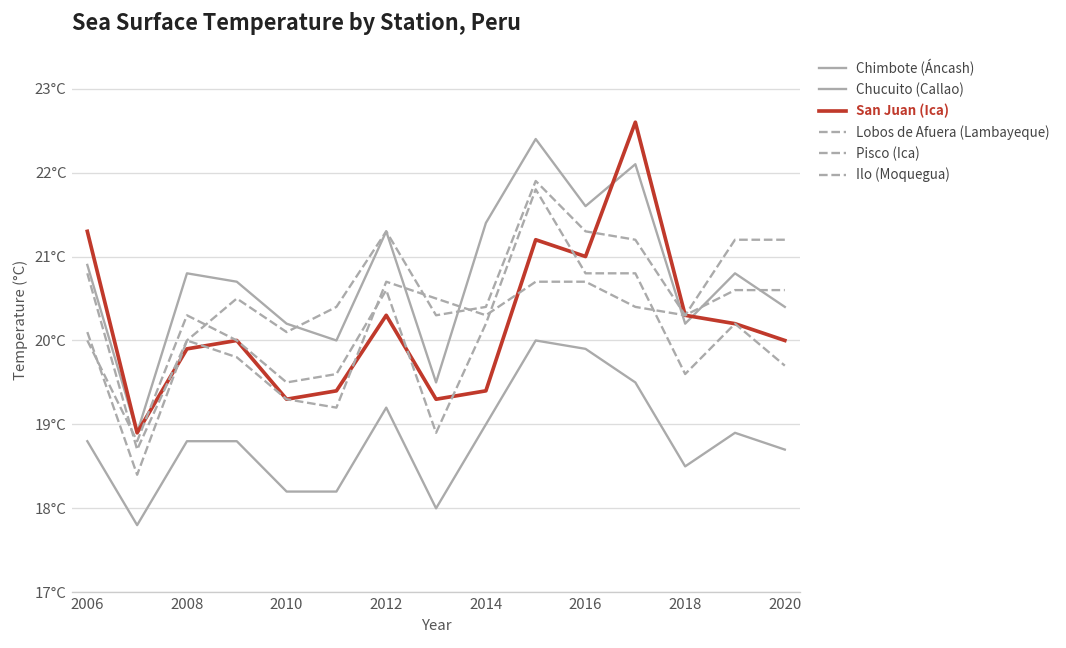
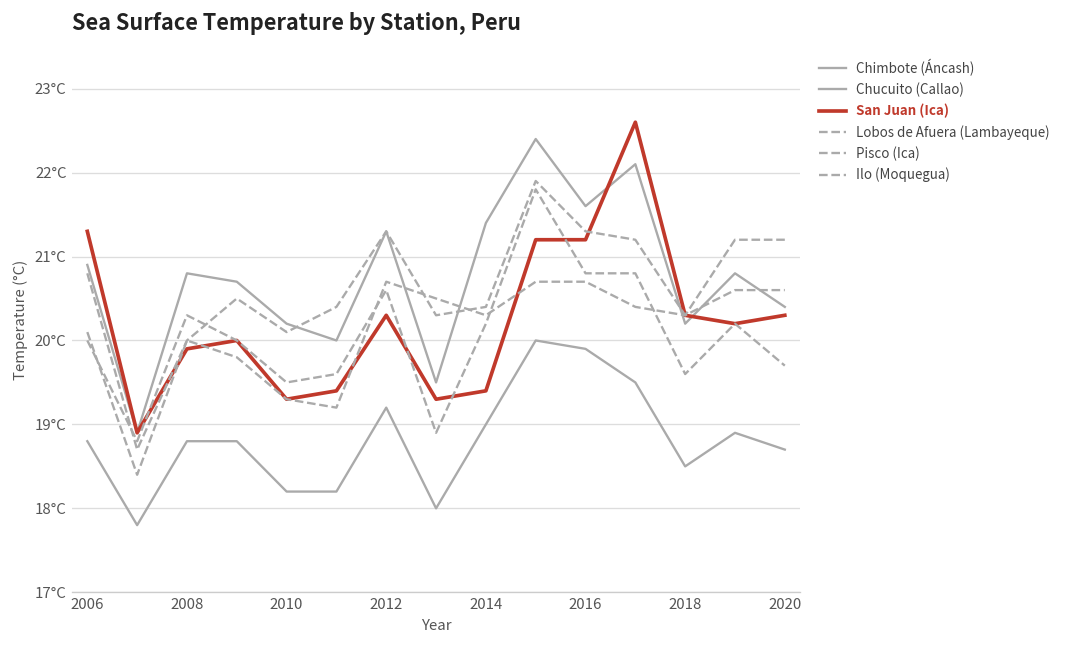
San Juan (Ica), 2016: 21.0°C -> 21.2°C
San Juan (Ica), 2020: 20.0°C -> 20.3°C
